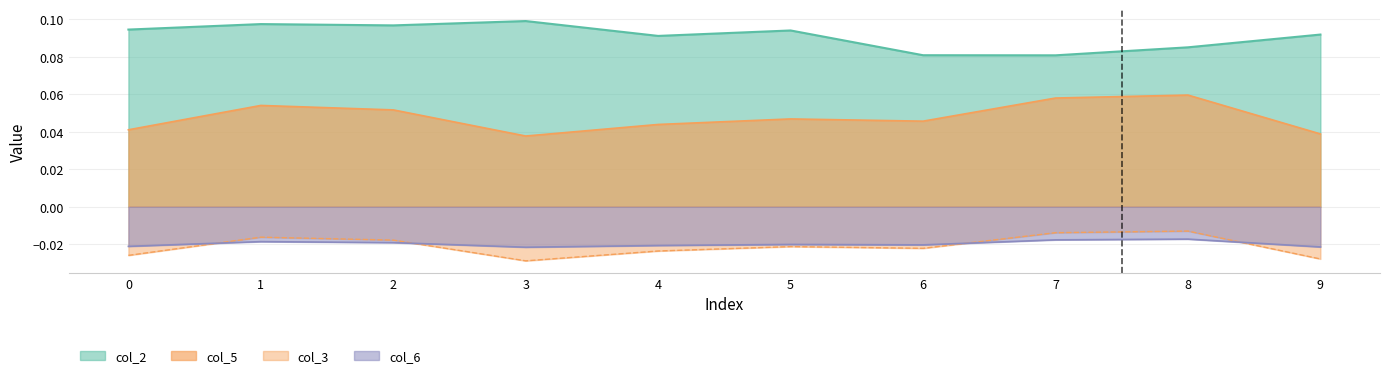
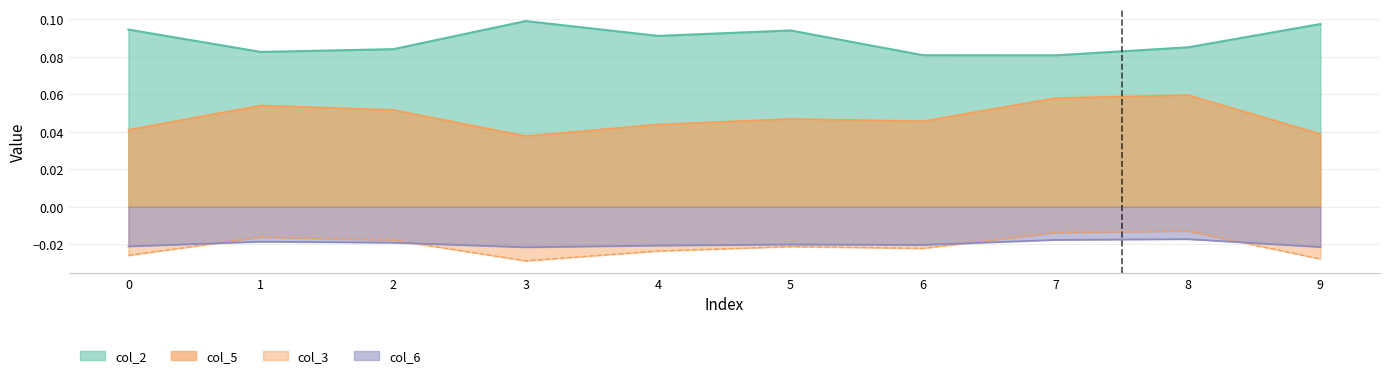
col_2, 1: 0.097 -> 0.083
col_2, 2: 0.097 -> 0.084
col_2, 9: 0.092 -> 0.098
